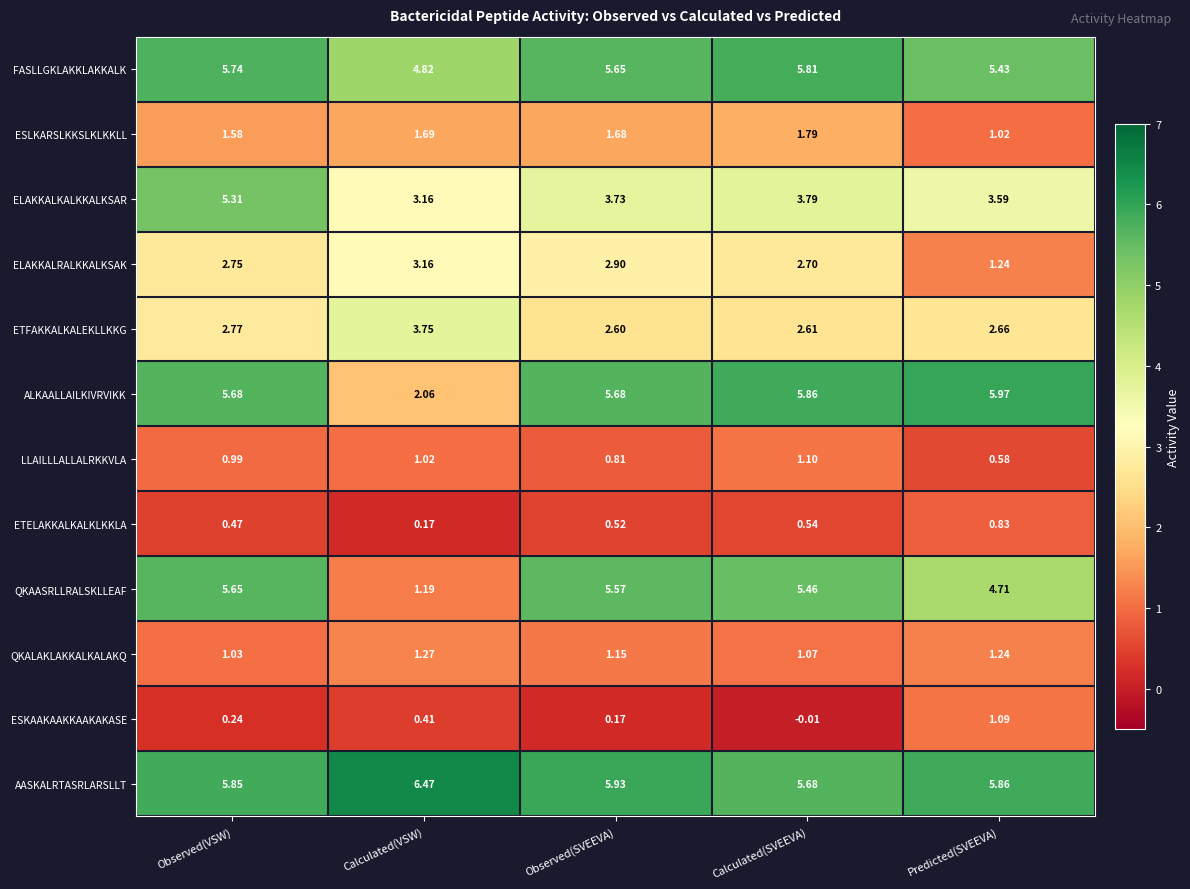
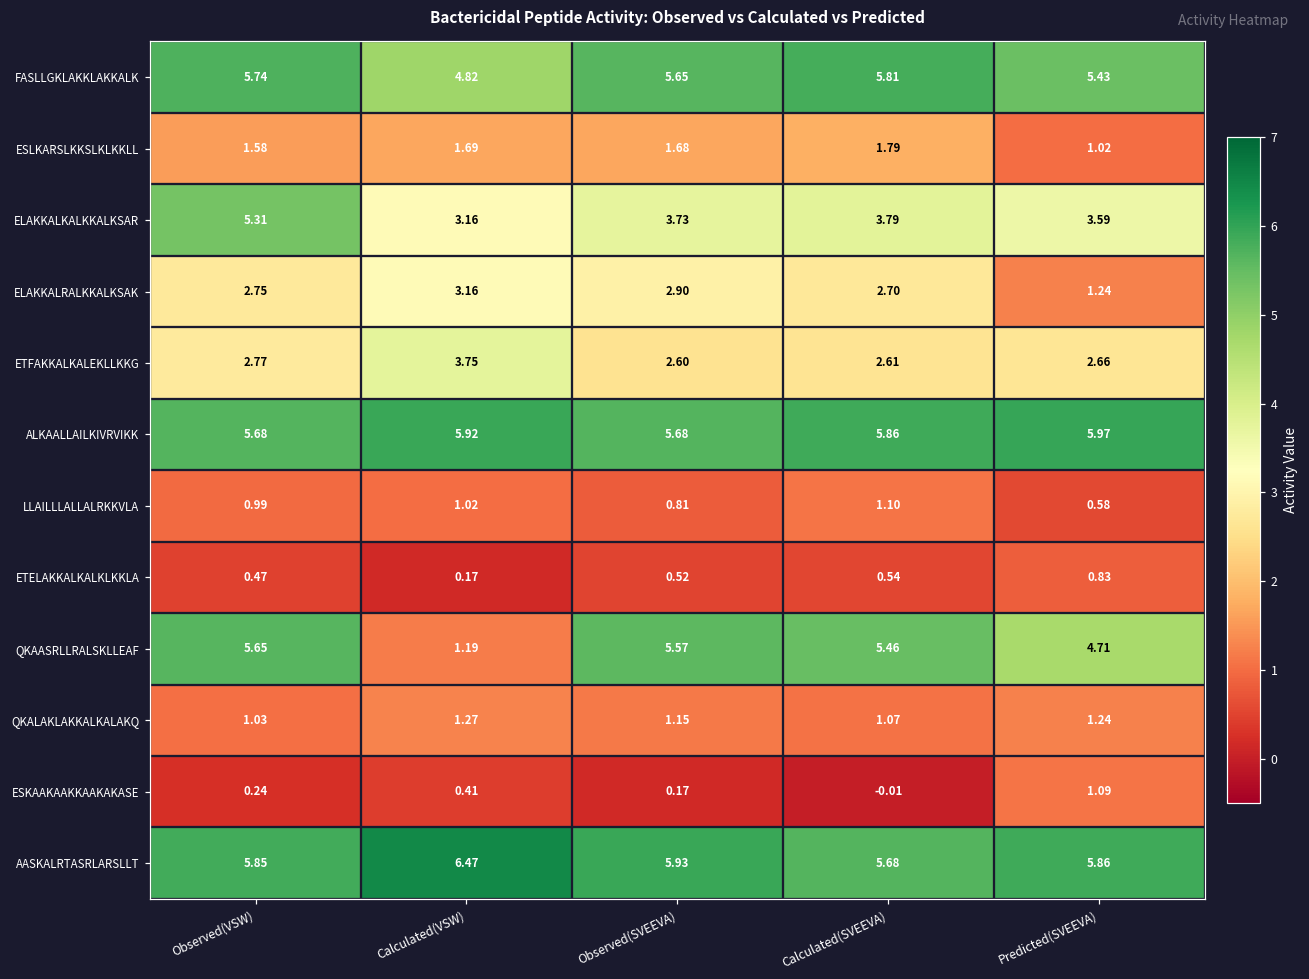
ALKAALLAILKIVRVIKK, Calculated(VSW): 2.06 -> 5.92
